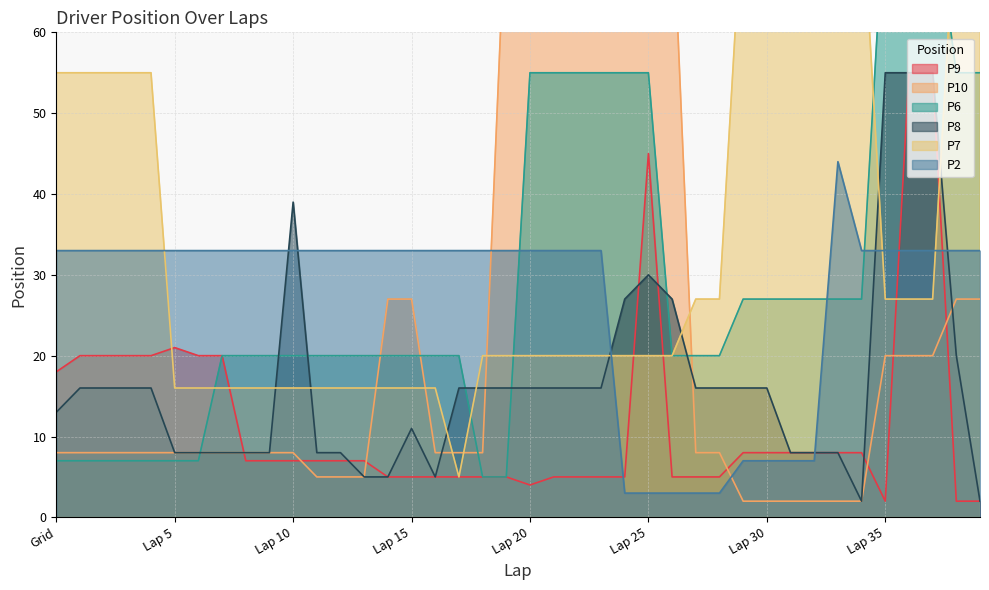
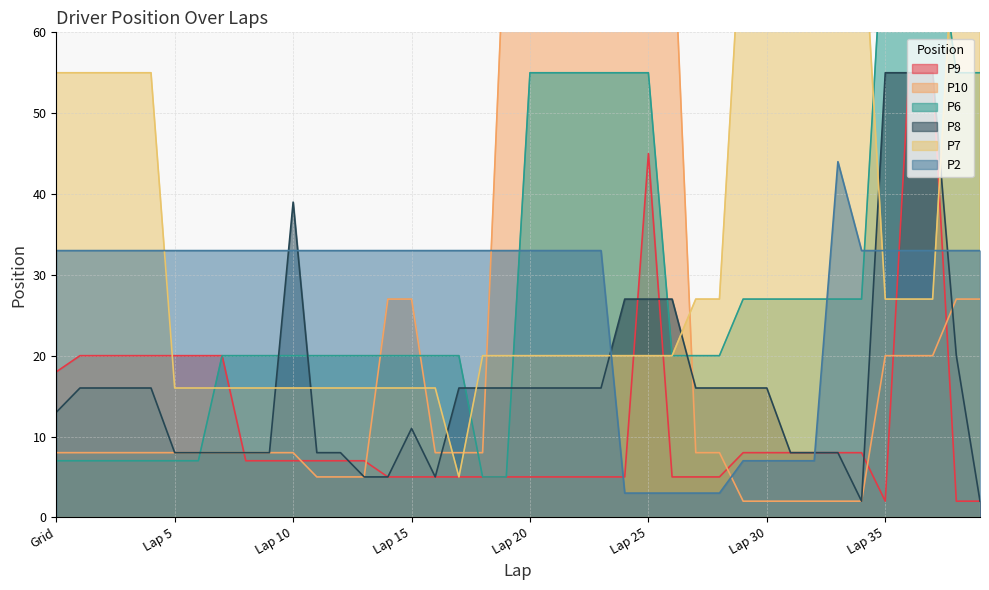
P9, Lap 5: 21 -> 20
P9, Lap 20: 4 -> 5
P8, Lap 25: 30 -> 27
